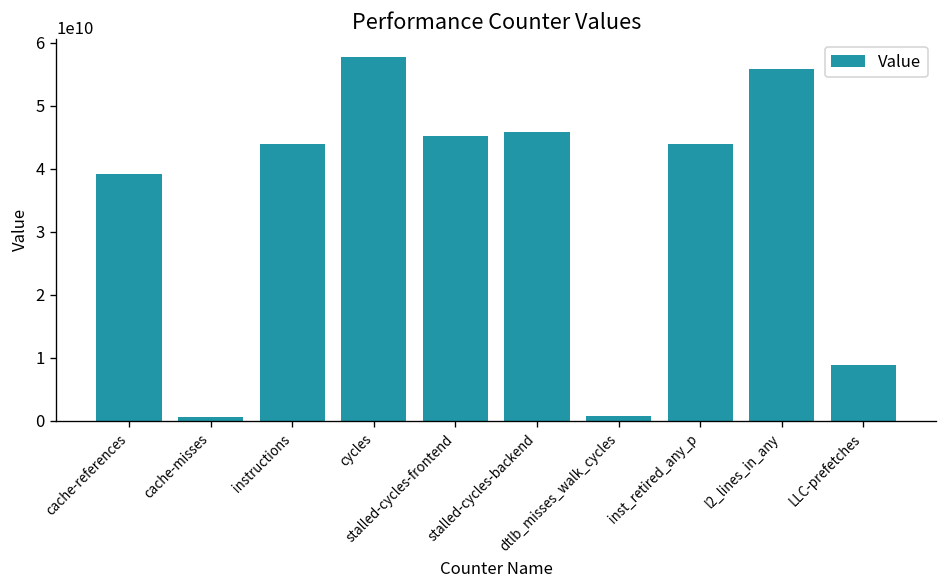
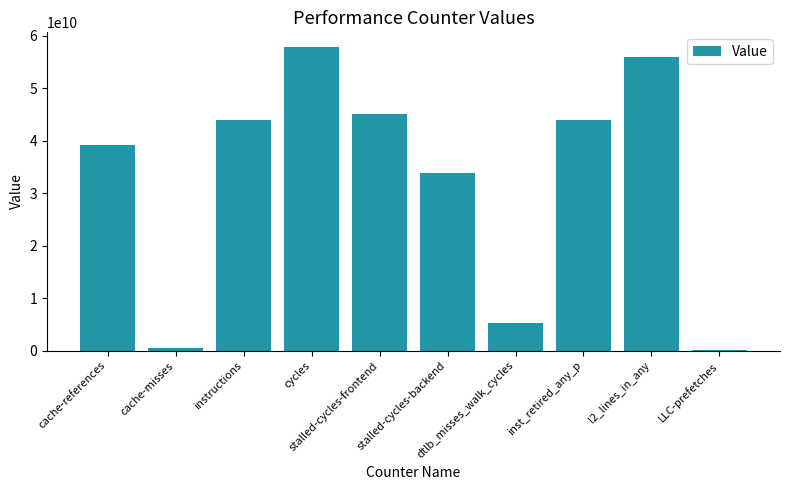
stalled-cycles-backend: 46000000000 -> 34000000000
dtlb_misses_walk_cycles: 1000000000 -> 5000000000
LLC-prefetches: 9000000000 -> 0
